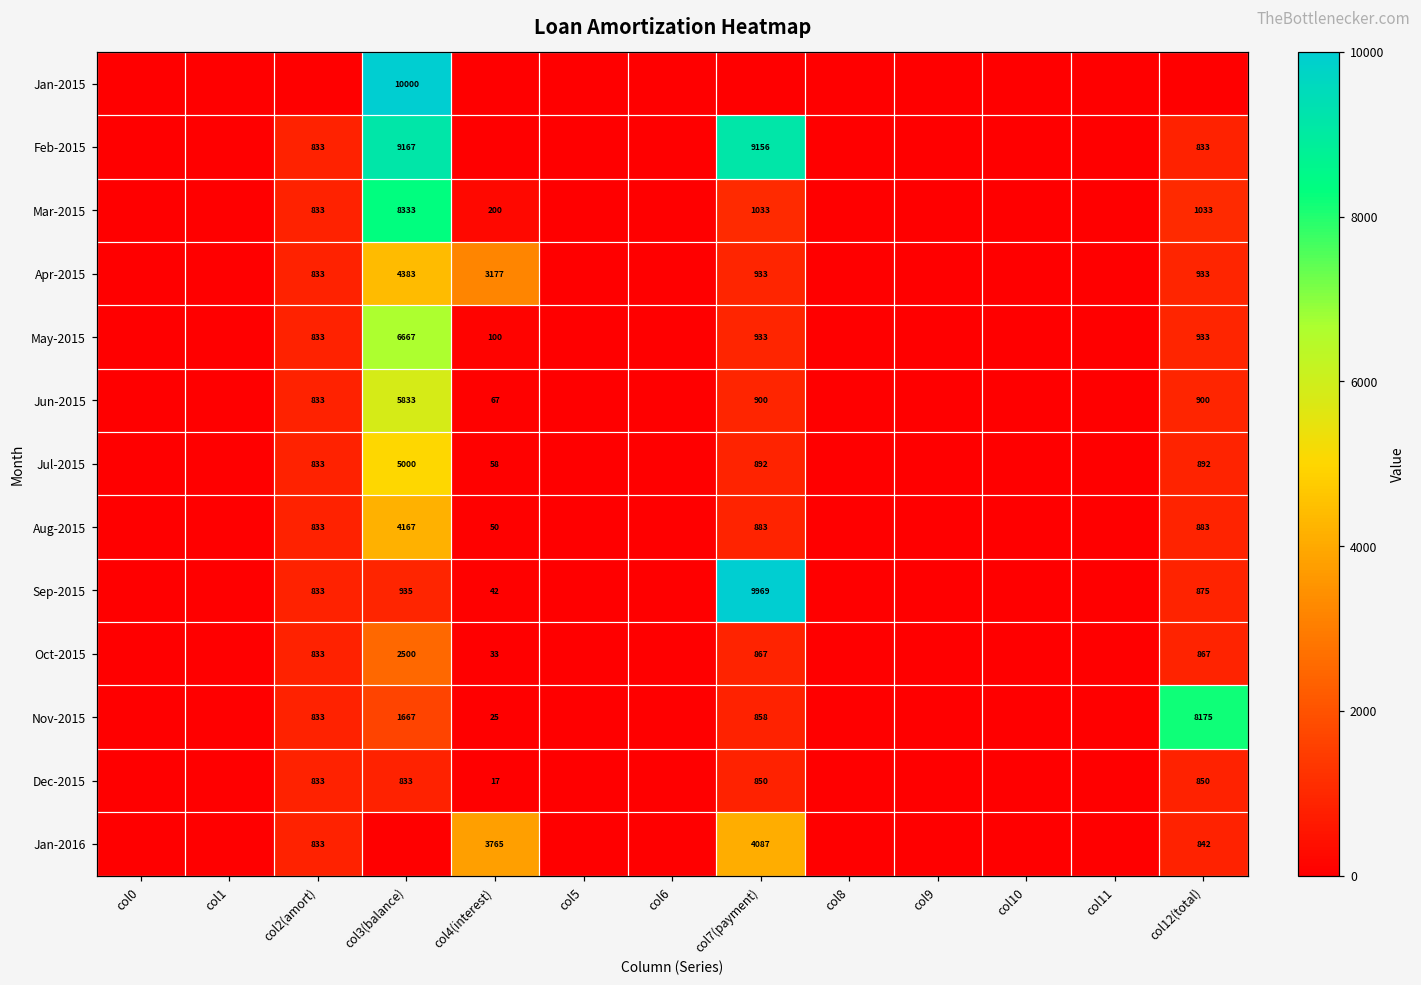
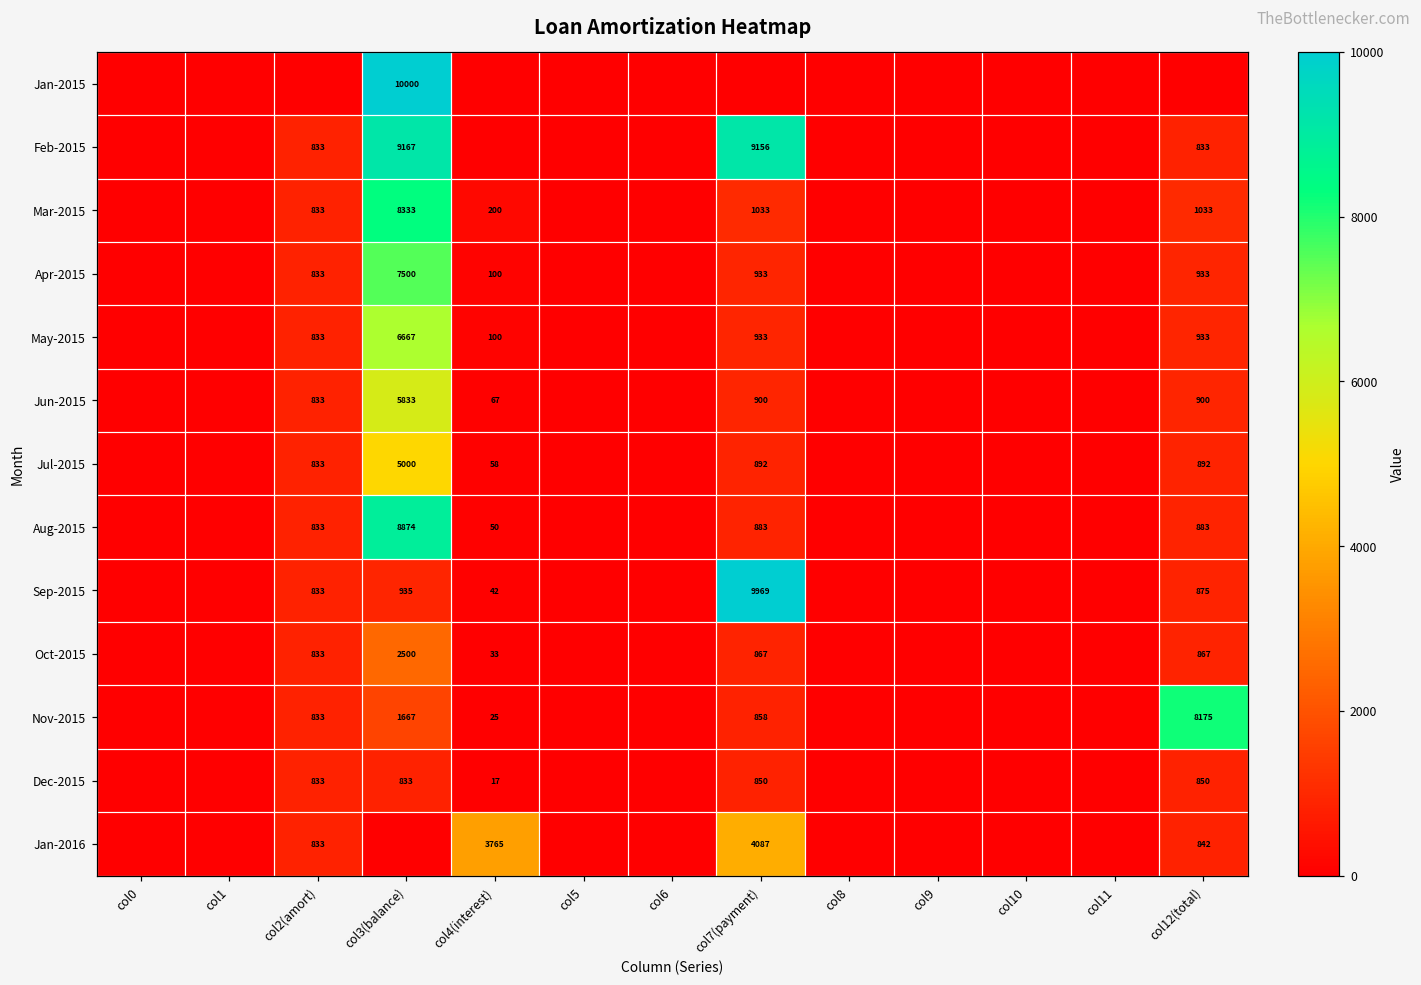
Apr-2015, col3(balance): 4383 -> 7500
Apr-2015, col4(interest): 3177 -> 100
Aug-2015, col3(balance): 4167 -> 8874
